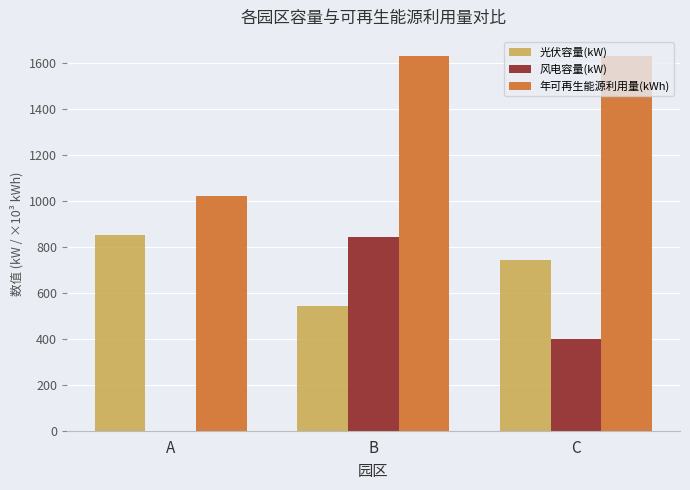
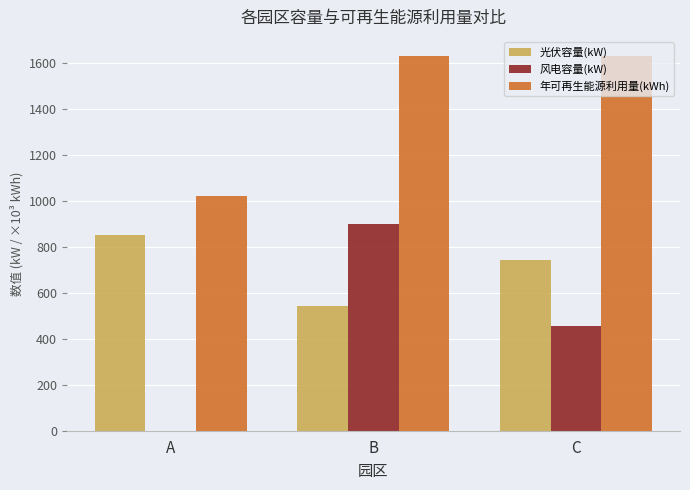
风电容量(kW), B: 840 -> 900
风电容量(kW), C: 400 -> 450
